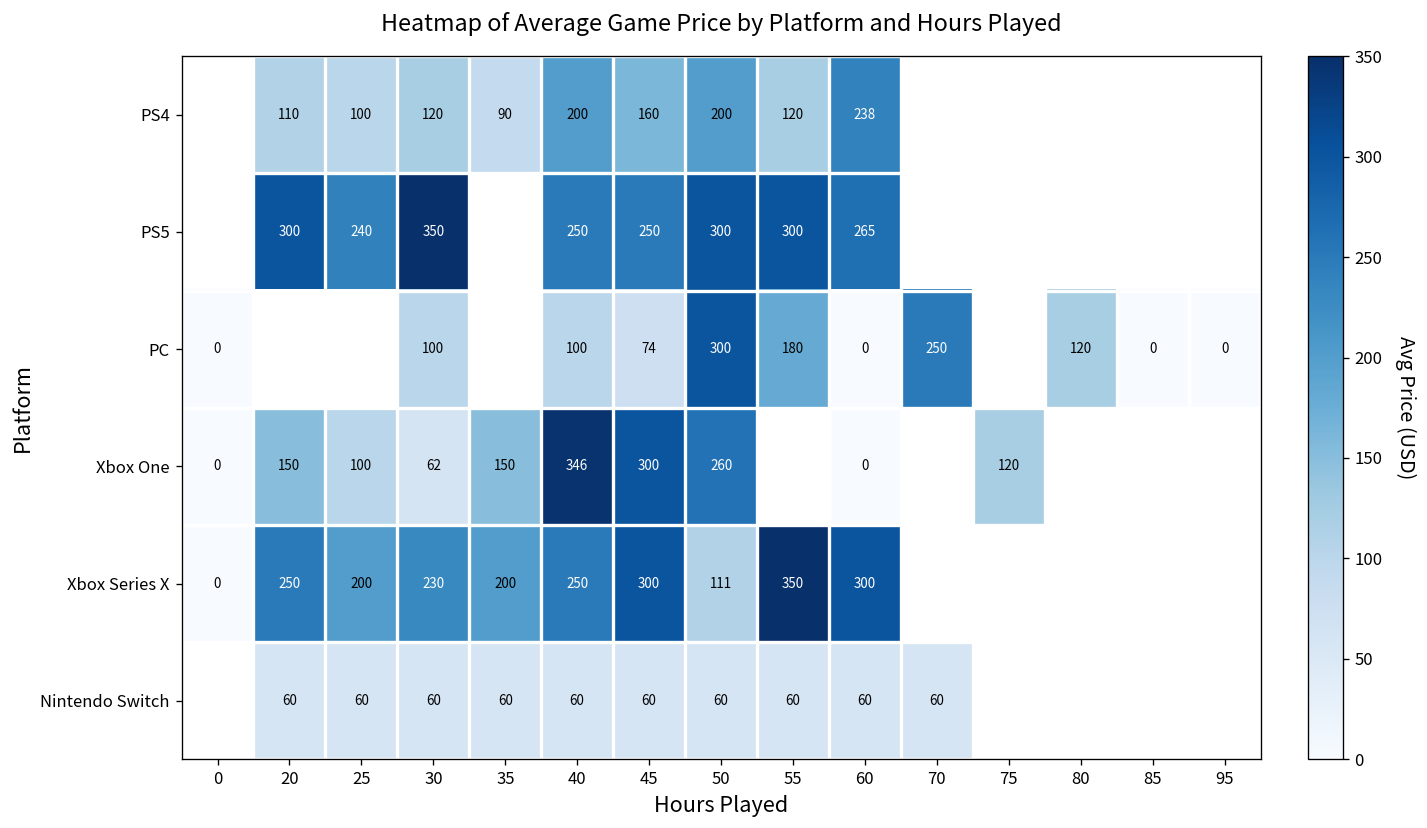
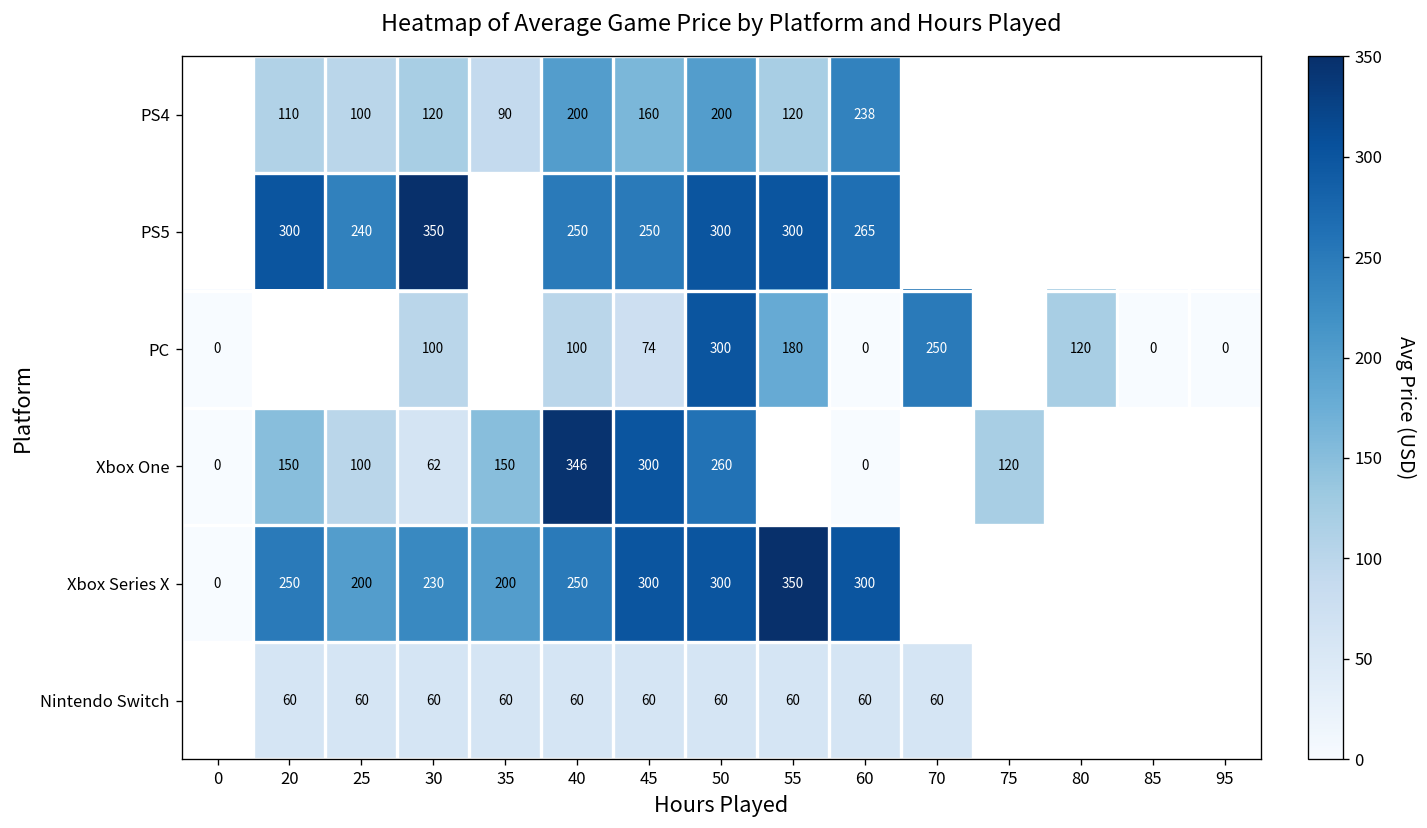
Xbox Series X, 50: 111 -> 300
